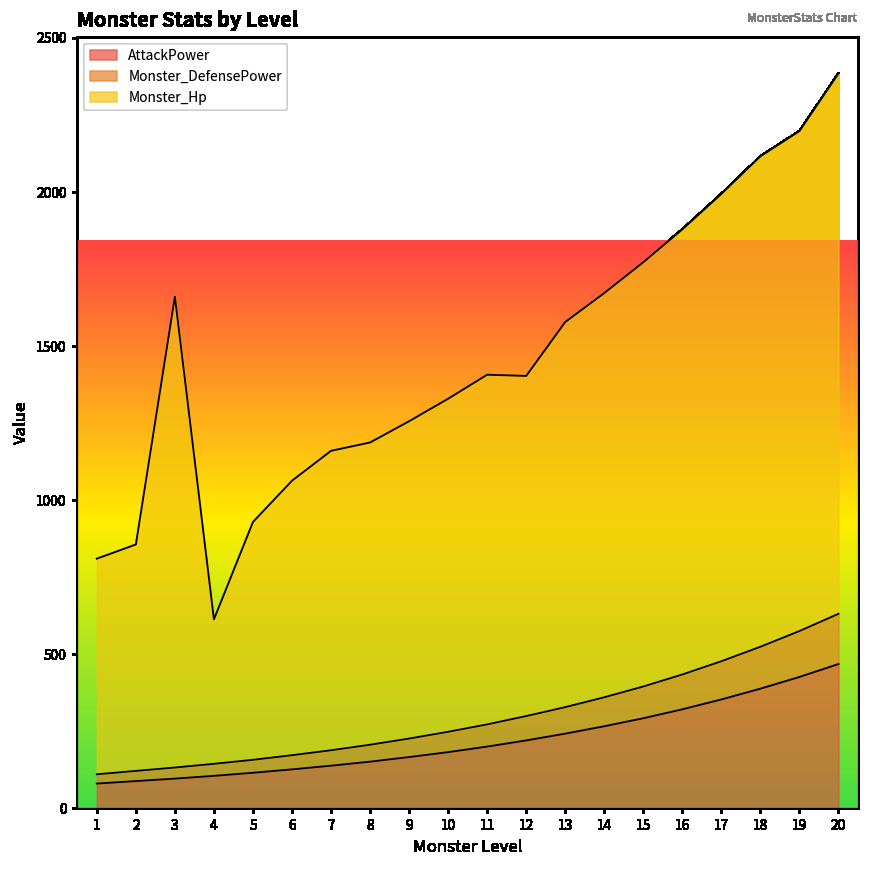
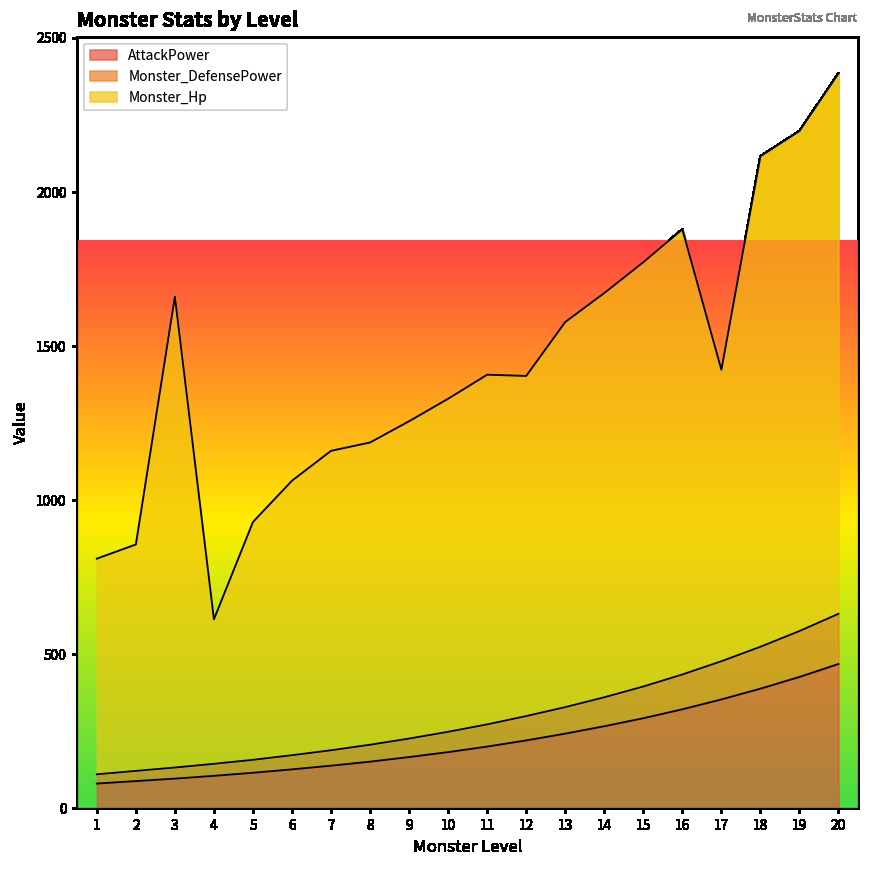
Monster_Hp, 17: 1520 -> 950
